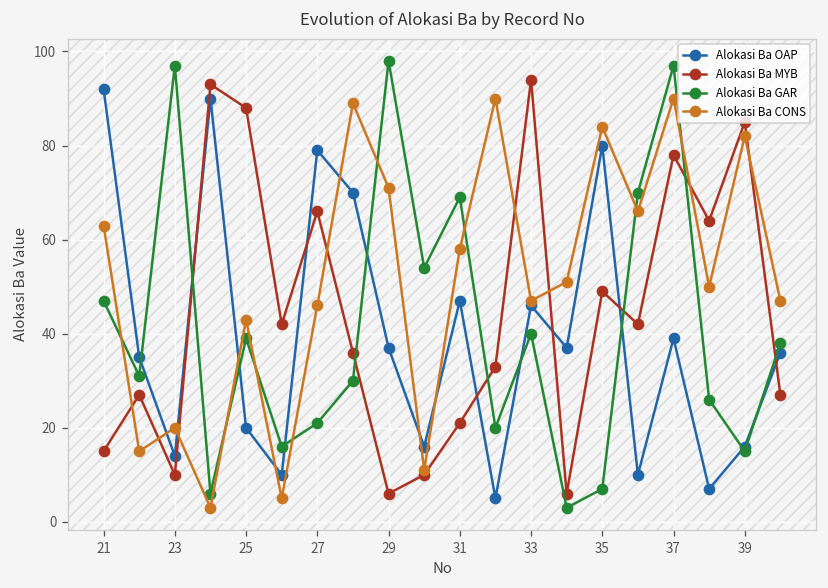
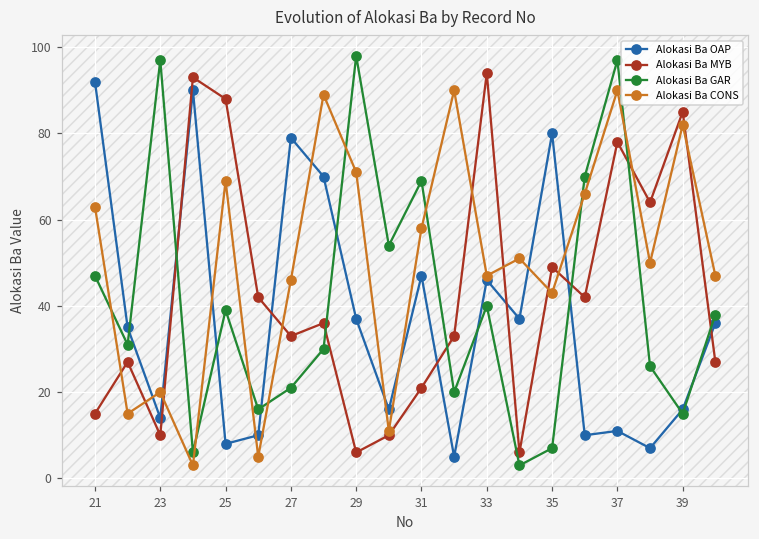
Alokasi Ba OAP, 25: 20 -> 8
Alokasi Ba CONS, 25: 43 -> 69
Alokasi Ba MYB, 27: 66 -> 33
Alokasi Ba CONS, 35: 84 -> 43
Alokasi Ba OAP, 37: 39 -> 11
